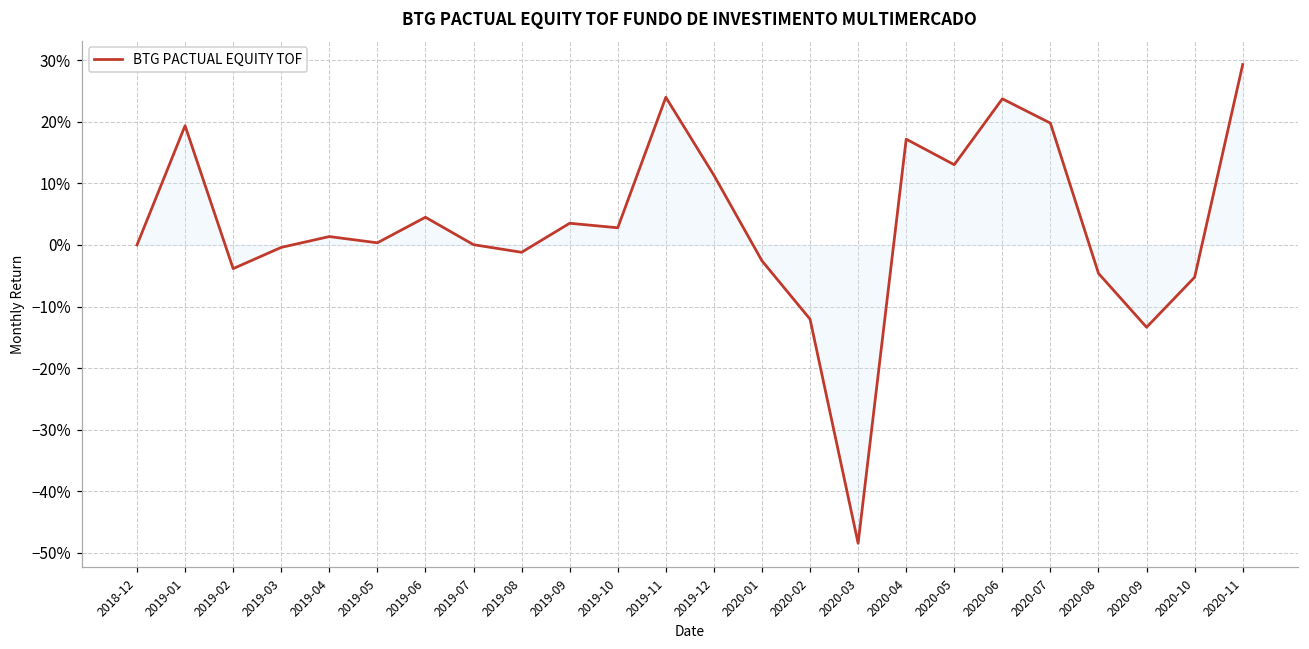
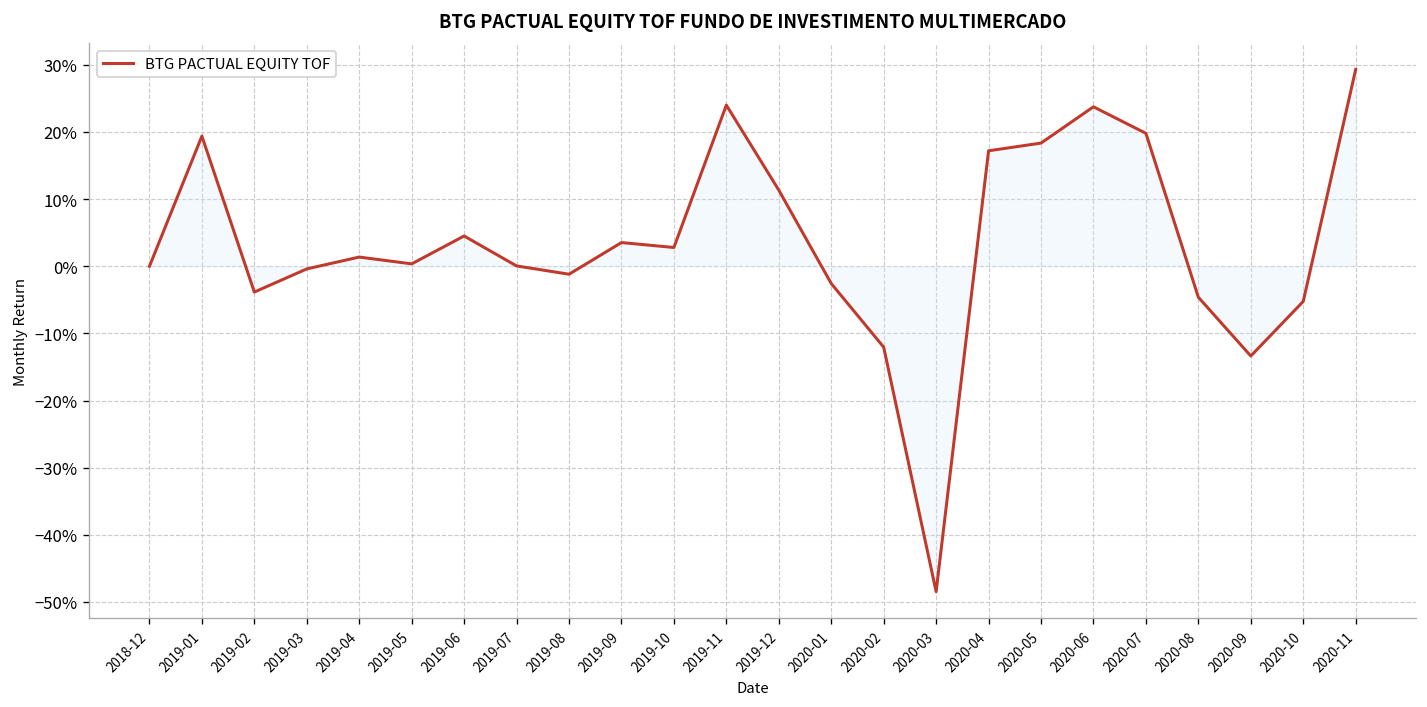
BTG PACTUAL EQUITY TOF, 2020-05: 13% -> 18%
